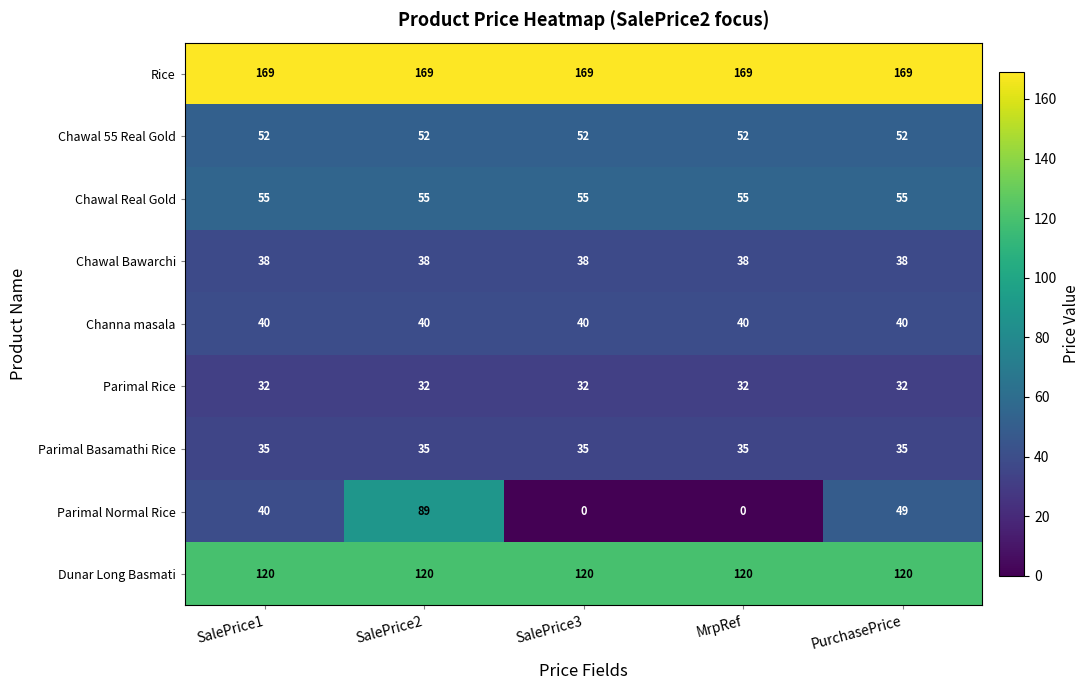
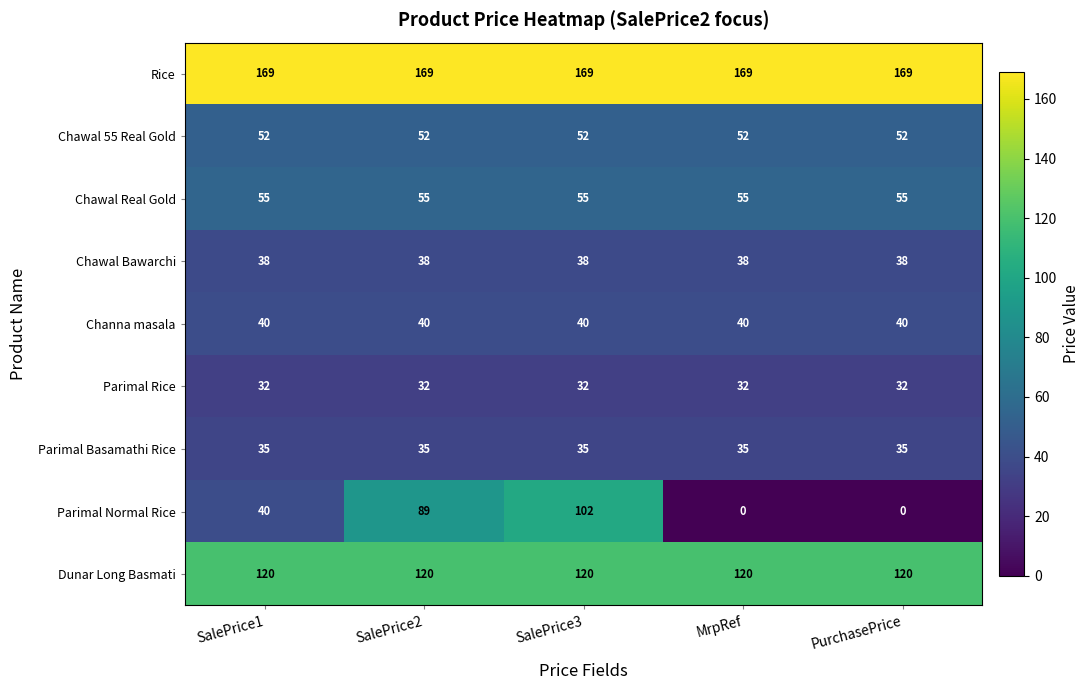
Parimal Normal Rice, SalePrice3: 0 -> 102
Parimal Normal Rice, PurchasePrice: 49 -> 0
